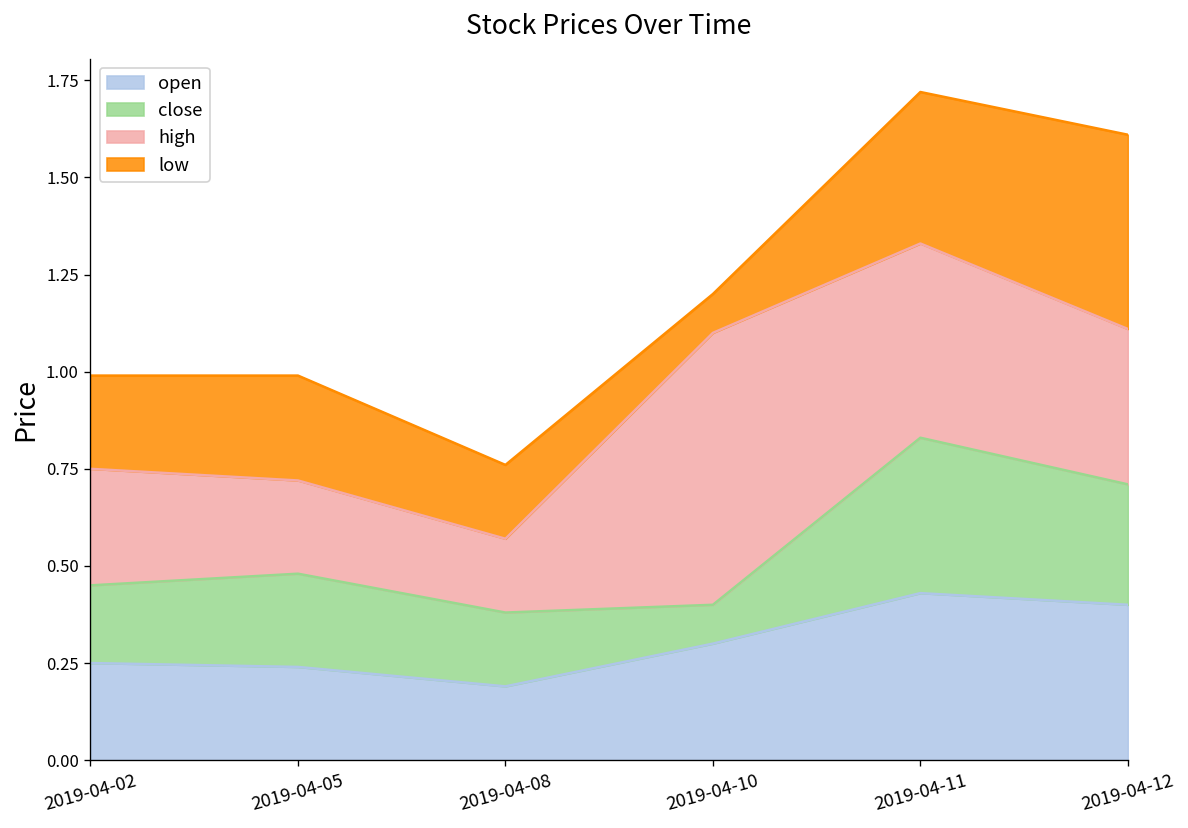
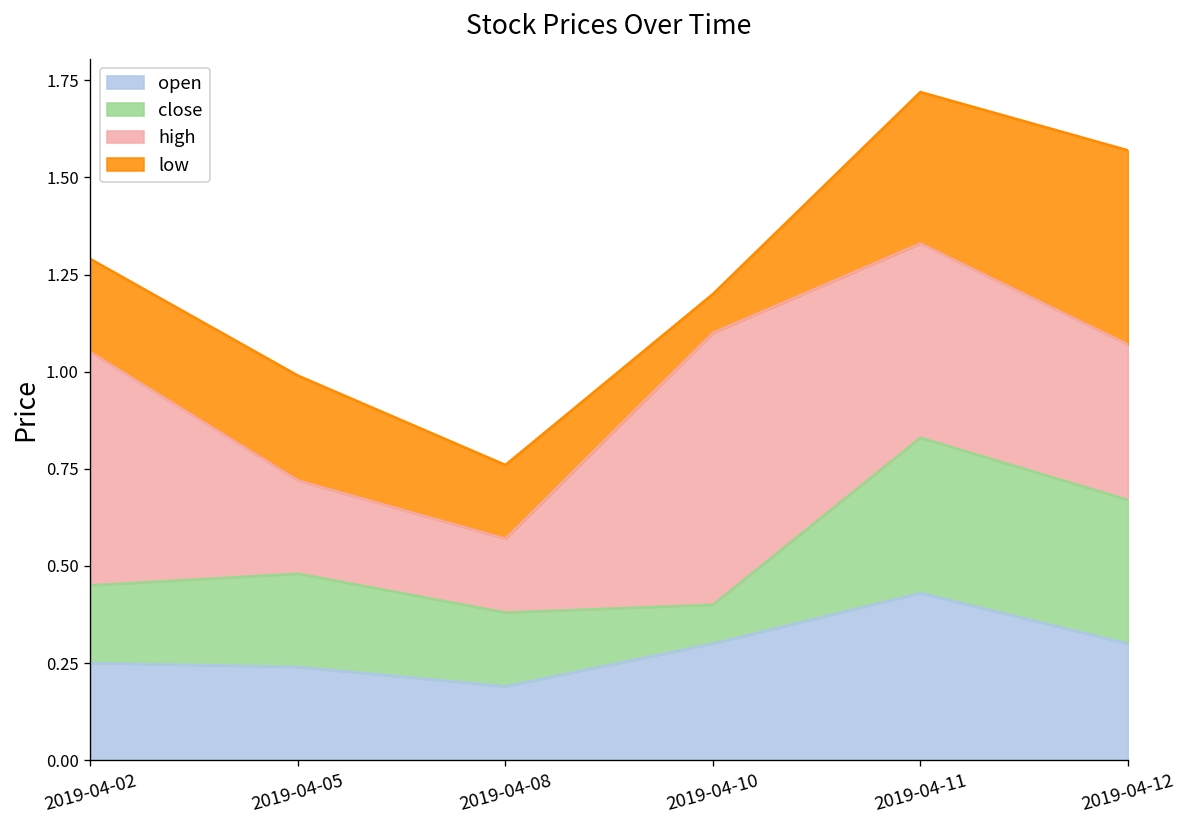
high, 2019-04-02: 0.3 -> 0.6
open, 2019-04-12: 0.4 -> 0.3
close, 2019-04-12: 0.31 -> 0.37
